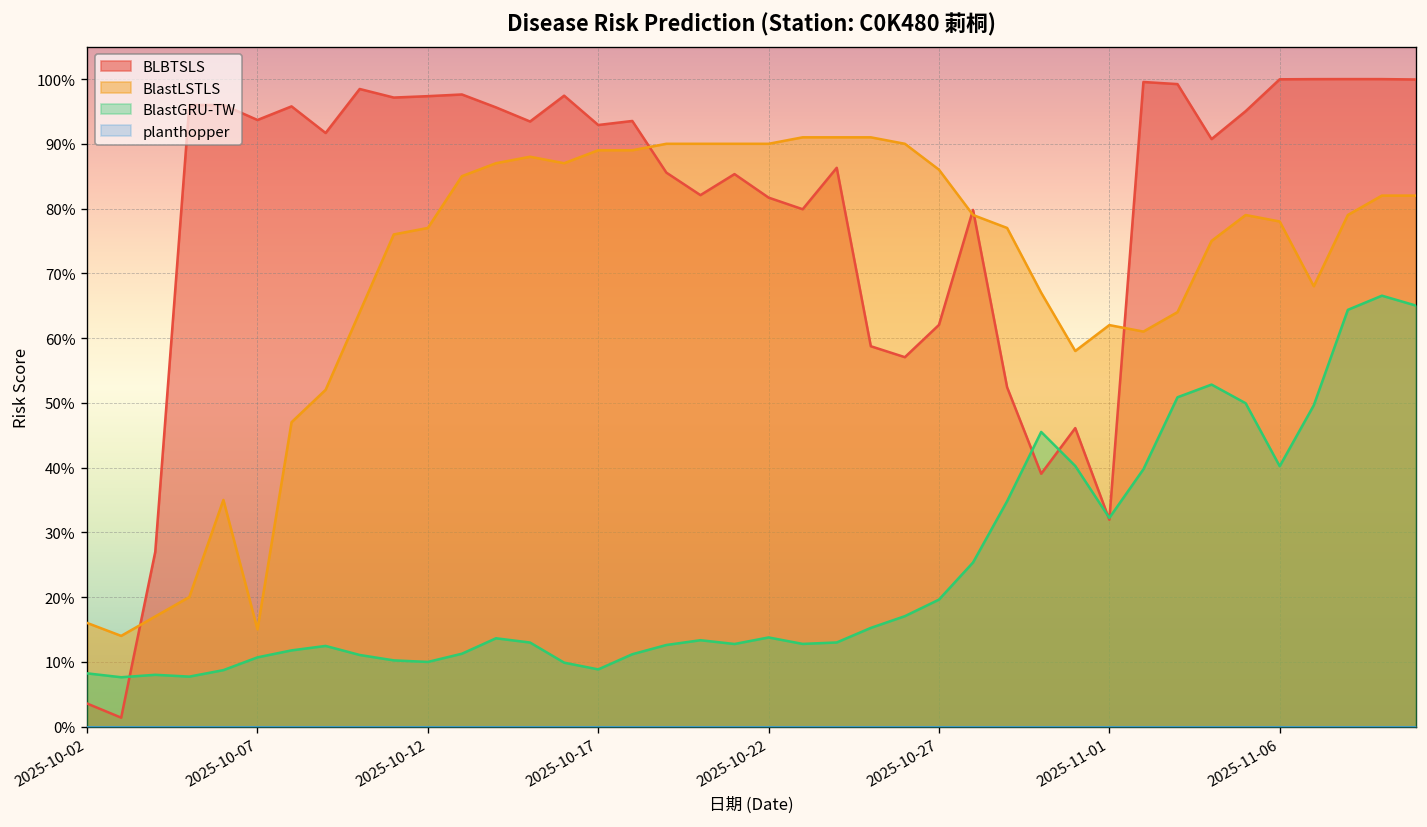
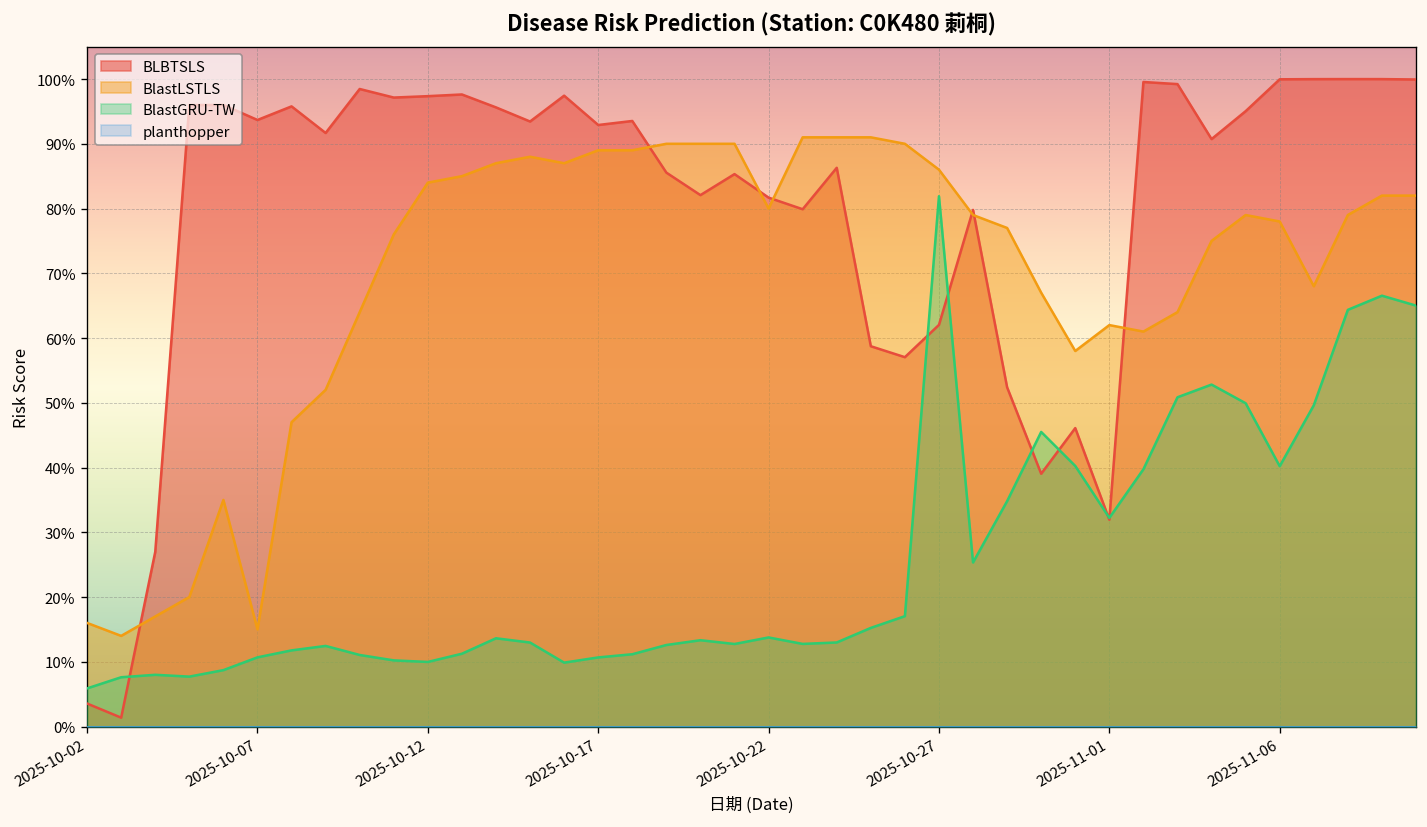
BlastGRU-TW, 2025-10-02: 8% -> 6%
BlastLSTLS, 2025-10-12: 77% -> 84%
BlastGRU-TW, 2025-10-17: 9% -> 11%
BlastLSTLS, 2025-10-22: 90% -> 80%
BlastGRU-TW, 2025-10-27: 20% -> 82%
